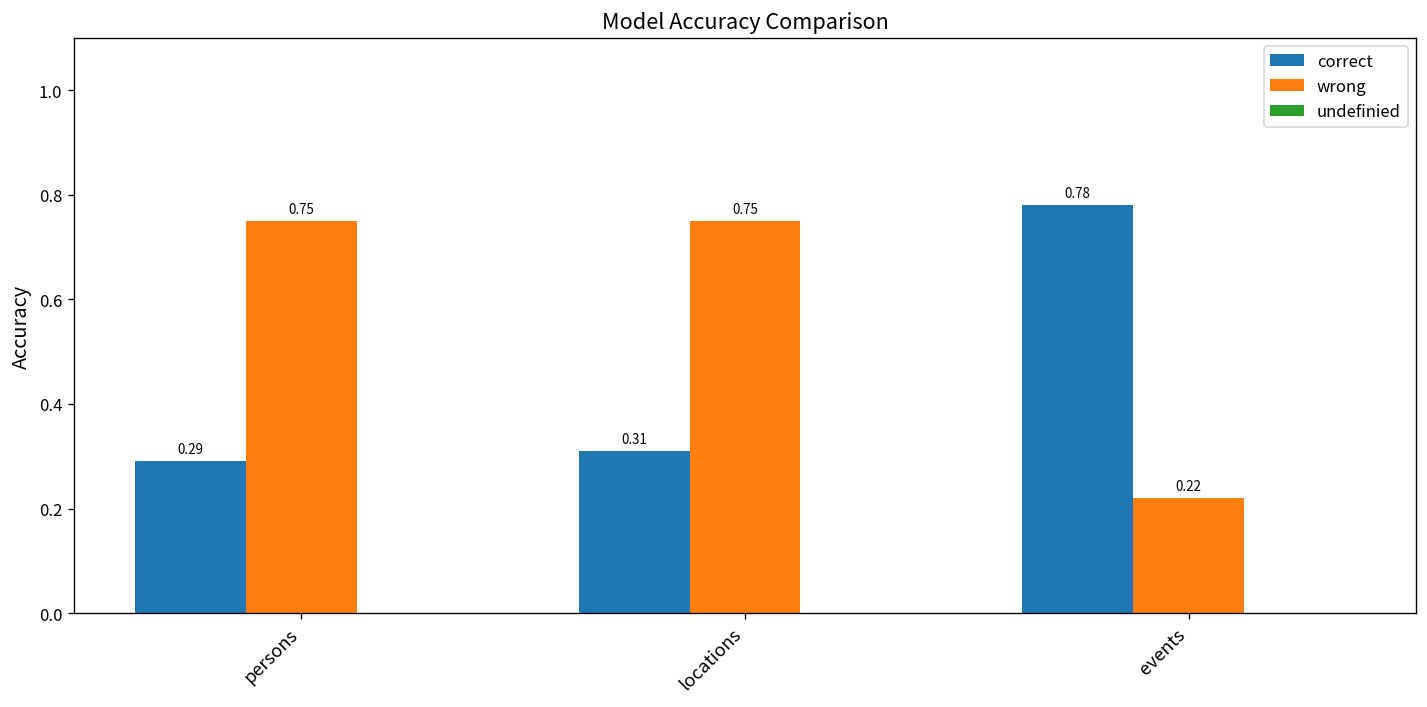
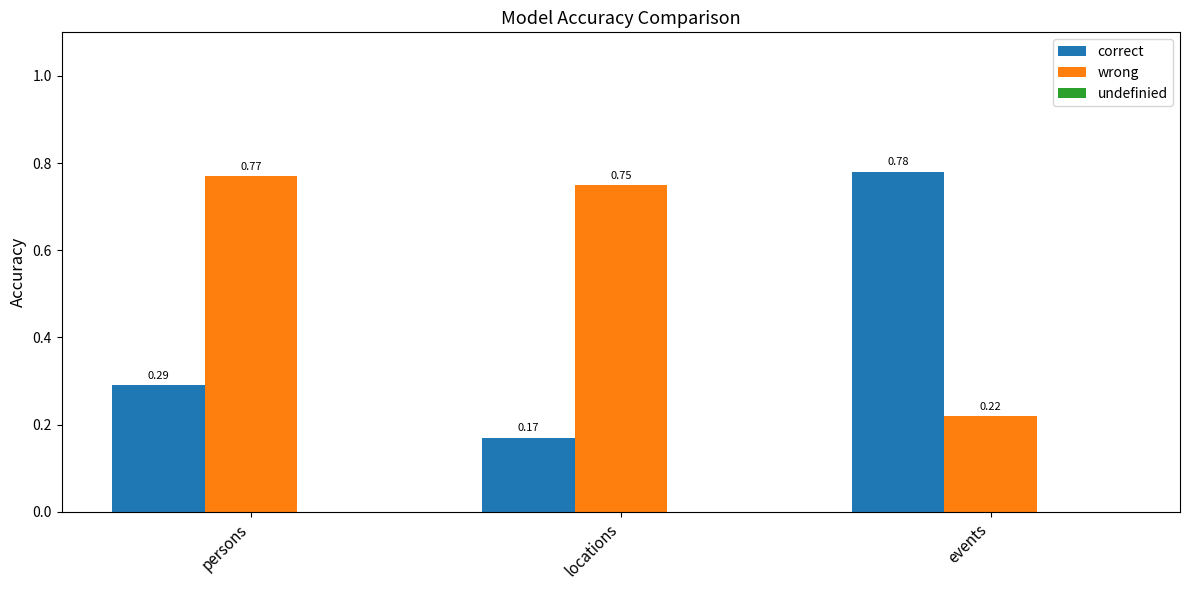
wrong, persons: 0.75 -> 0.77
correct, locations: 0.31 -> 0.17
